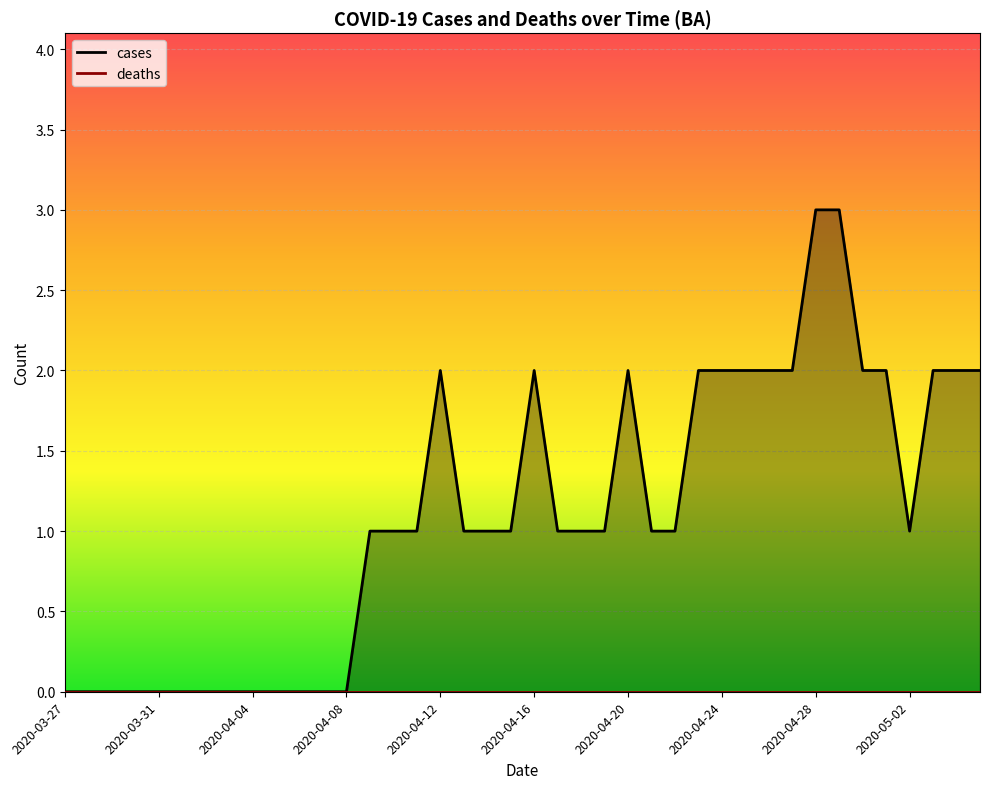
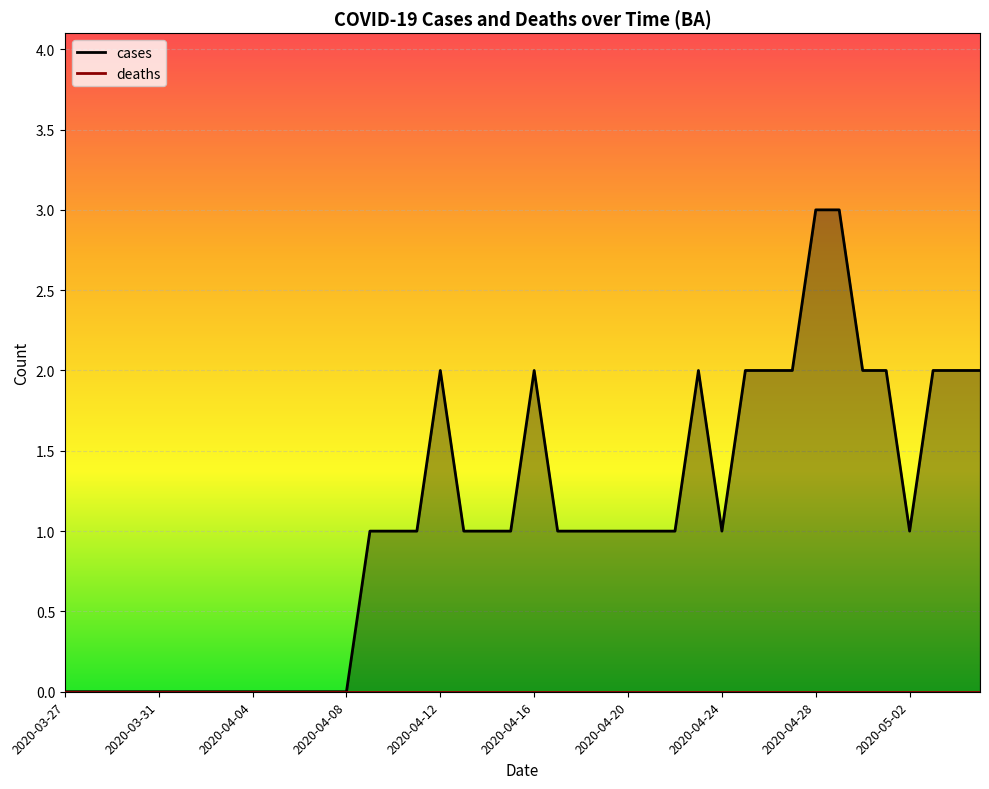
cases, 2020-04-20: 2 -> 1
cases, 2020-04-24: 2 -> 1
